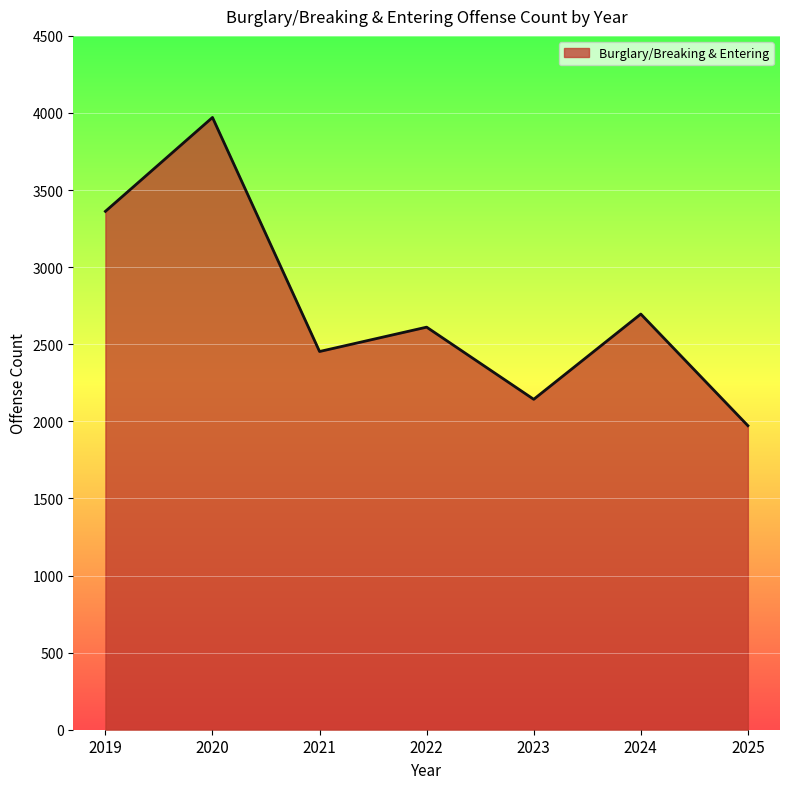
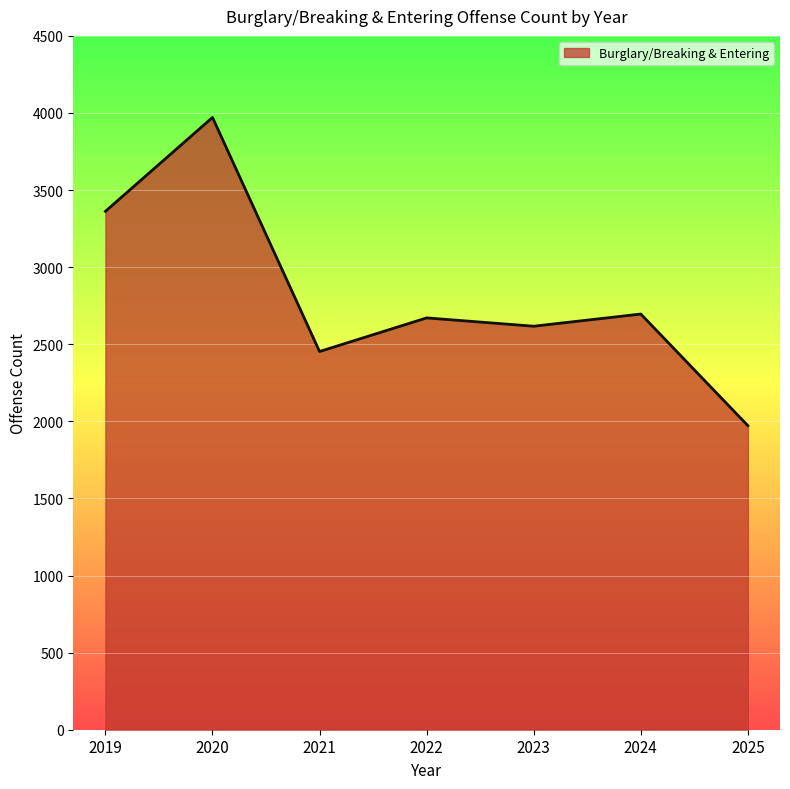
2022: 2610 -> 2670
2023: 2140 -> 2620
